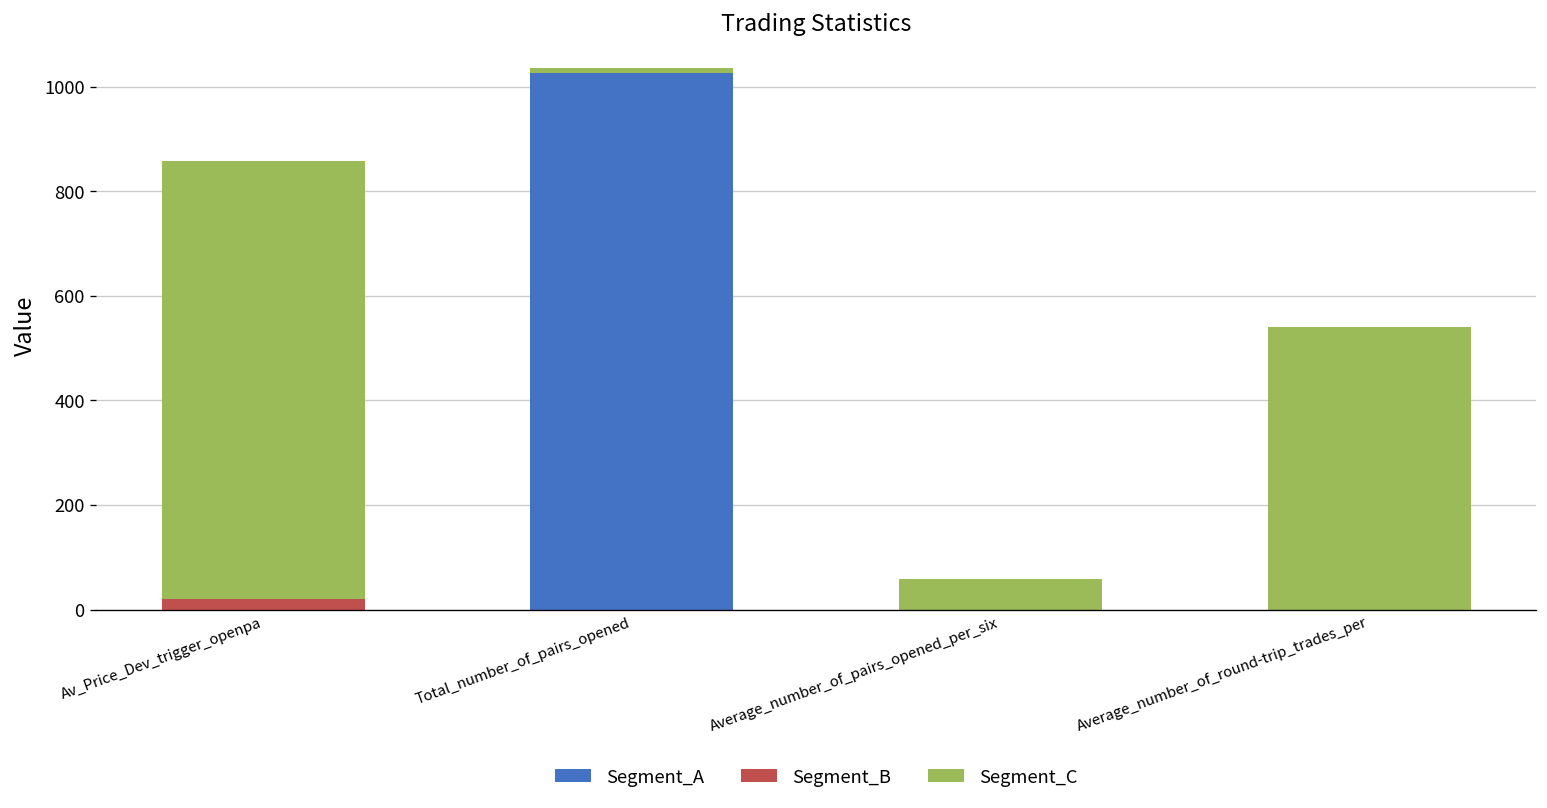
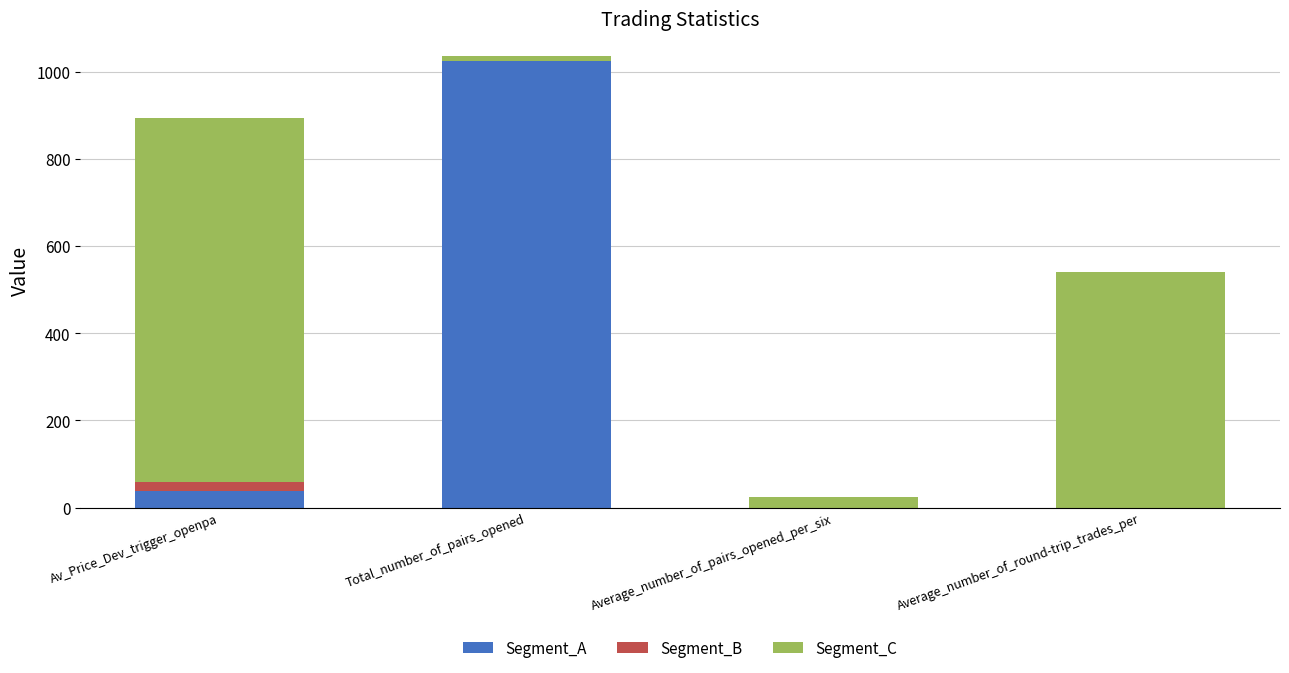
Segment_A, Av_Price_Dev_trigger_openpa: 0 -> 40
Segment_C, Average_number_of_pairs_opened_per_six: 60 -> 20
